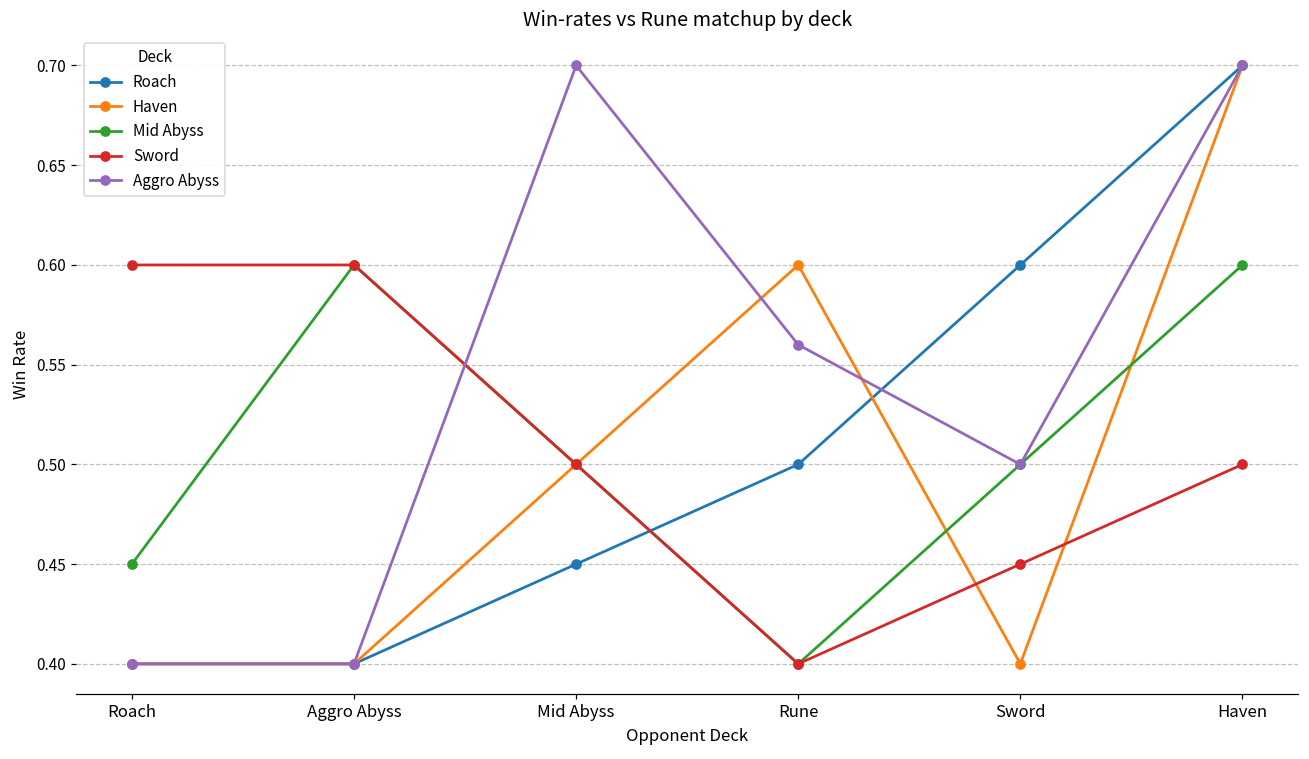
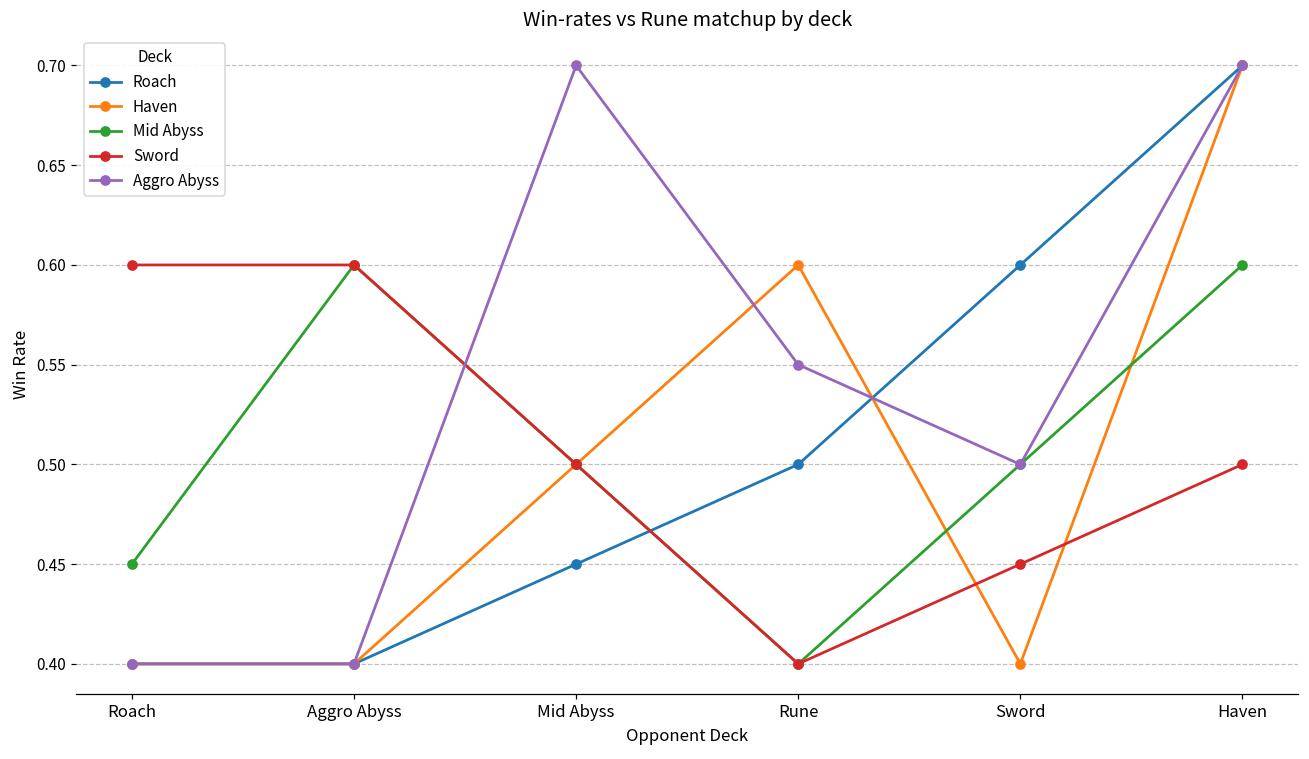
Aggro Abyss, Rune: 0.56 -> 0.55
